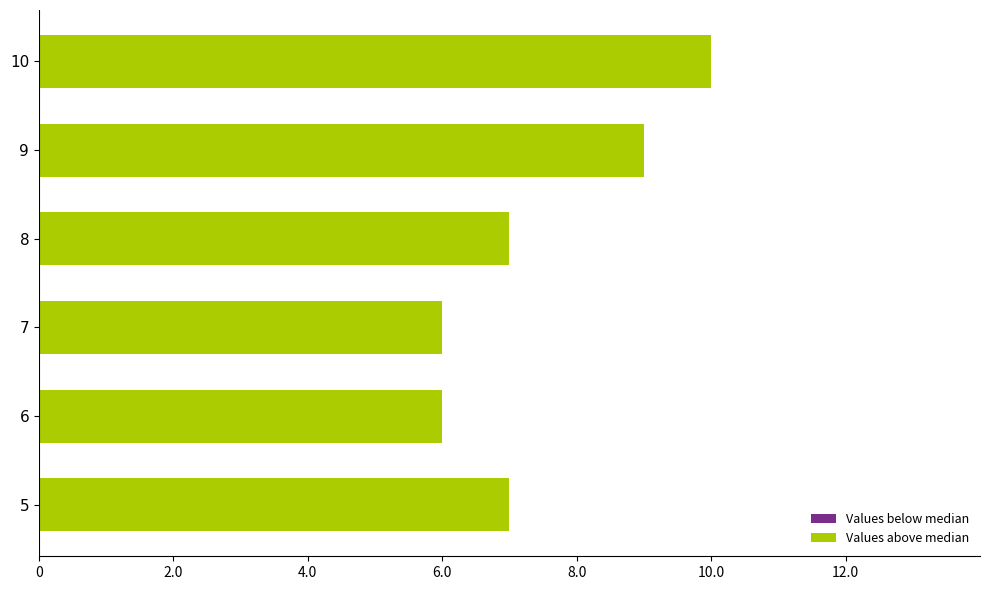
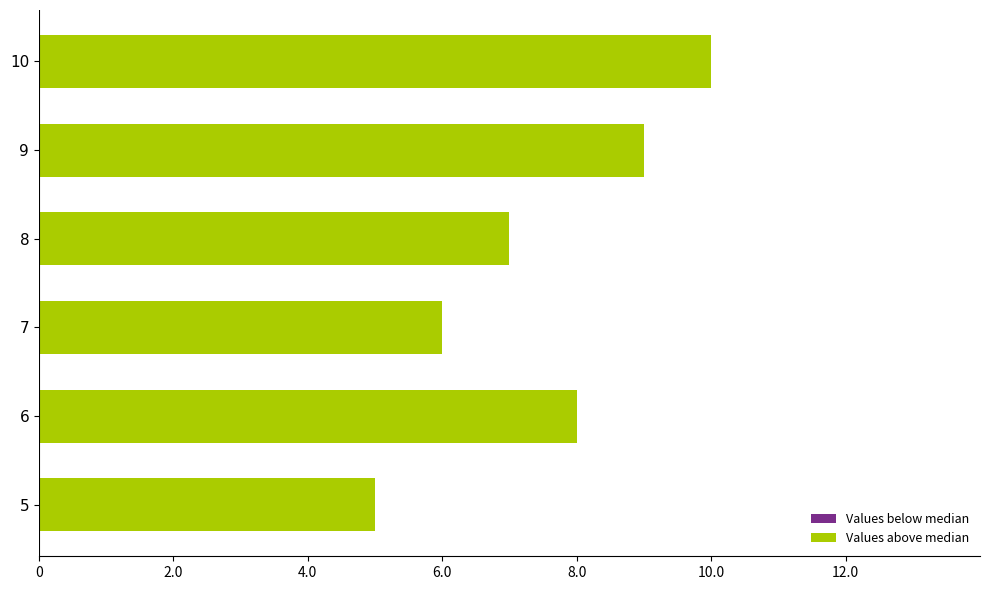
6: 6 -> 8
5: 7 -> 5
